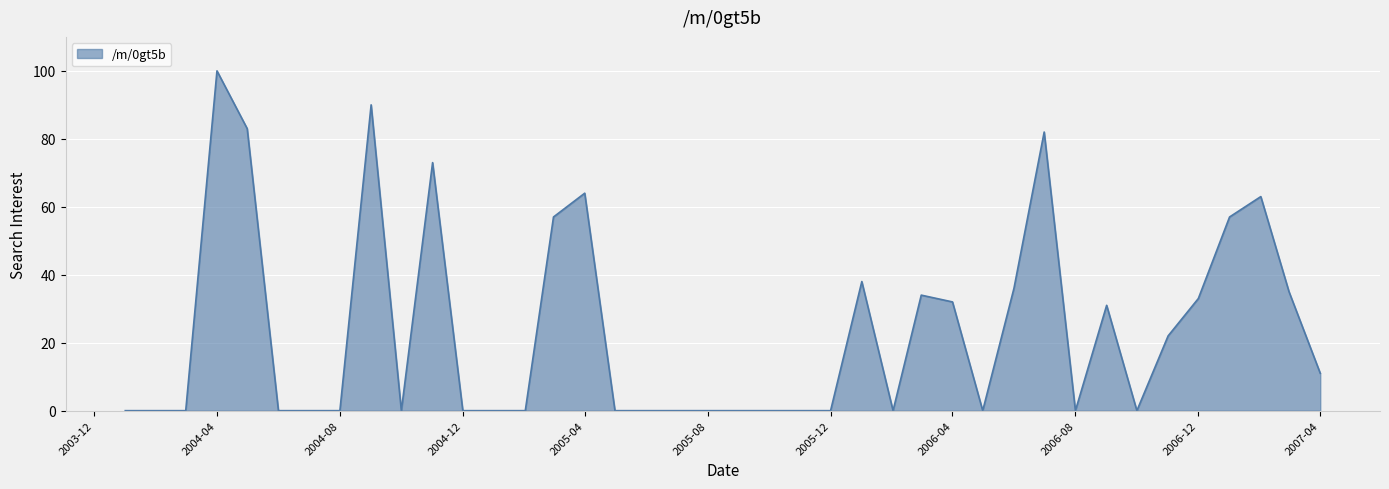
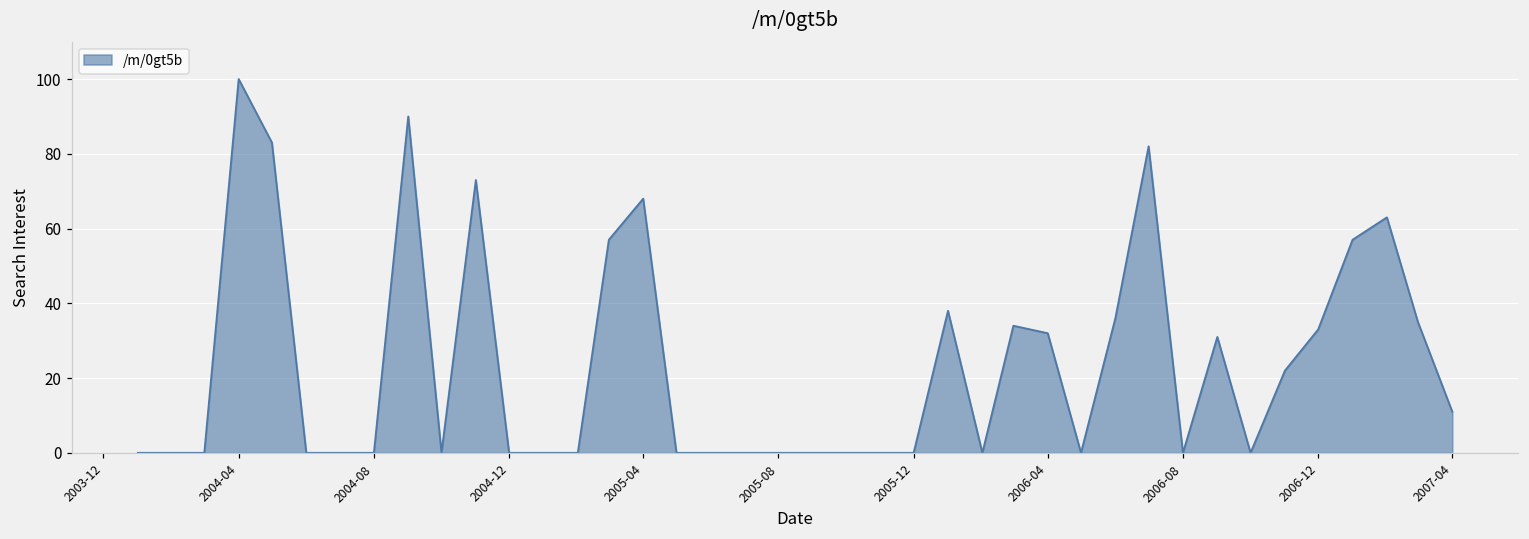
2005-04: 64 -> 68
